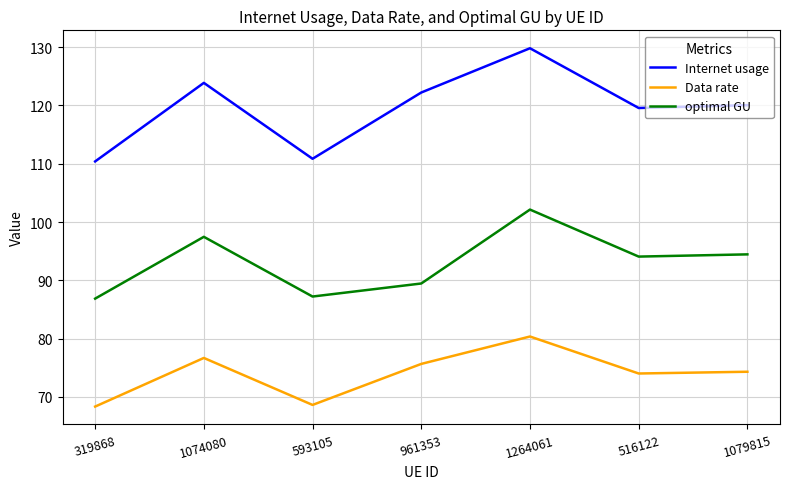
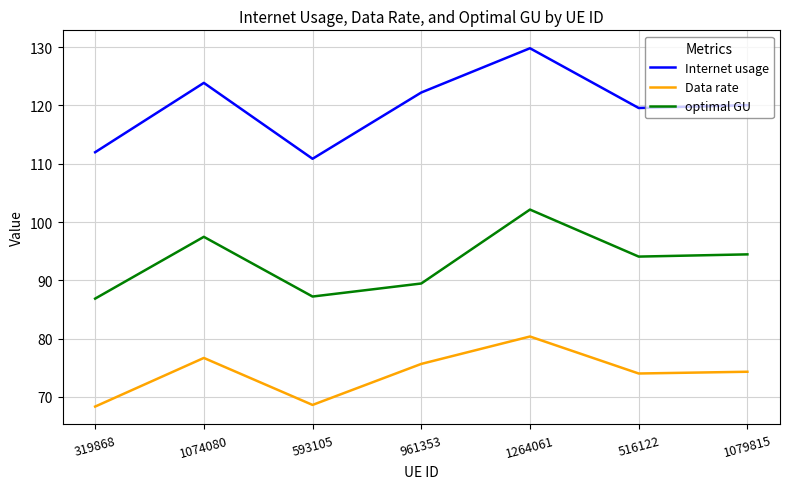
Internet usage, 319868: 110 -> 112
